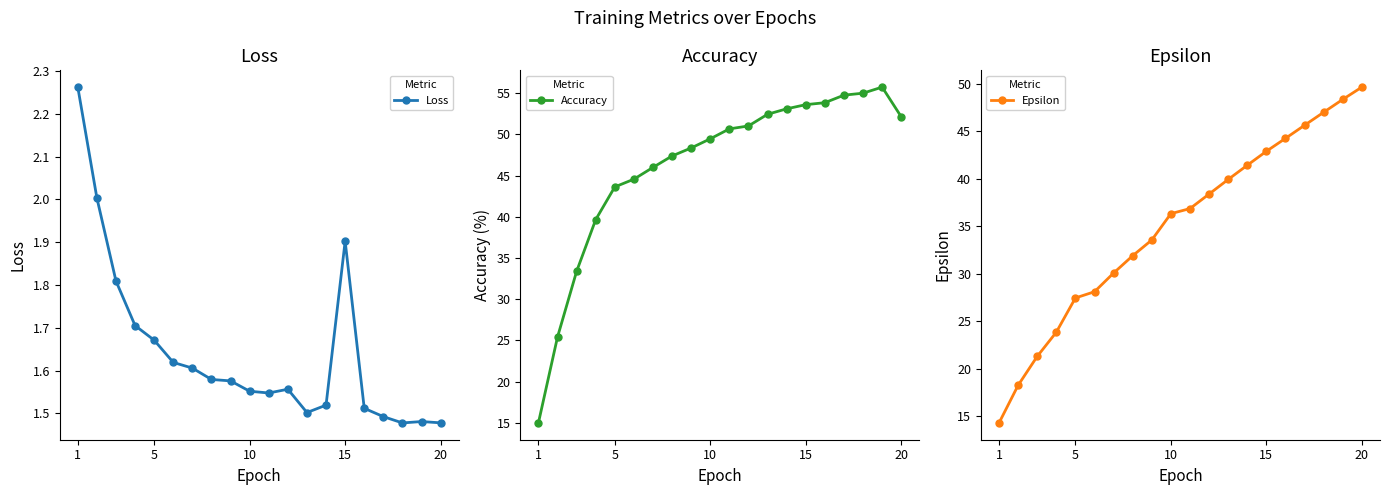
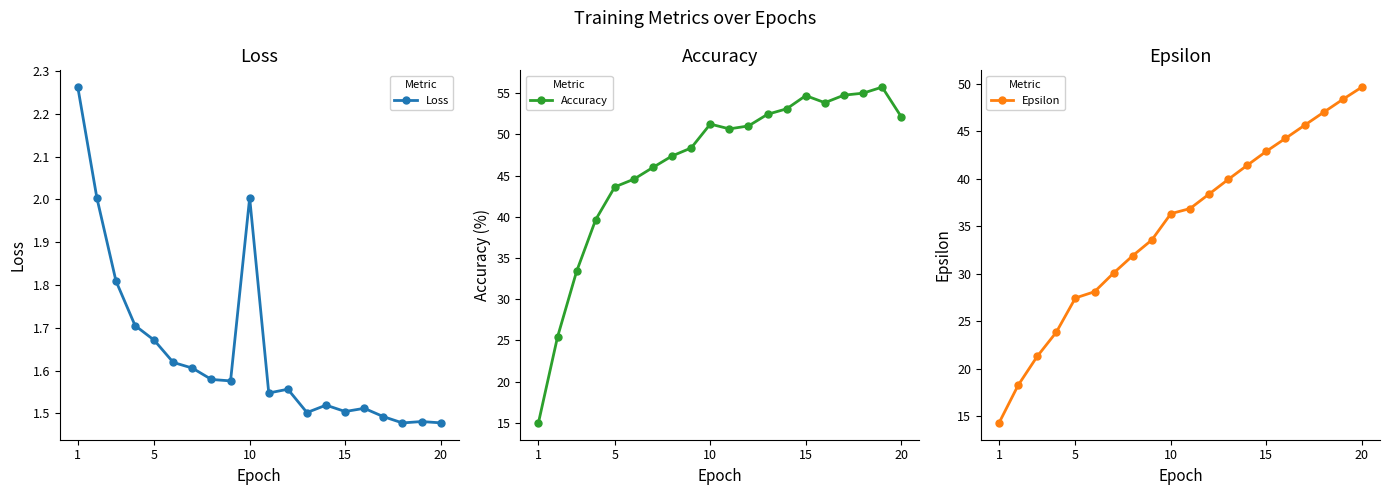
Loss, 10: 1.55 -> 2.00
Loss, 15: 1.90 -> 1.50
Accuracy, 10: 49 -> 51
Accuracy, 15: 54 -> 55
